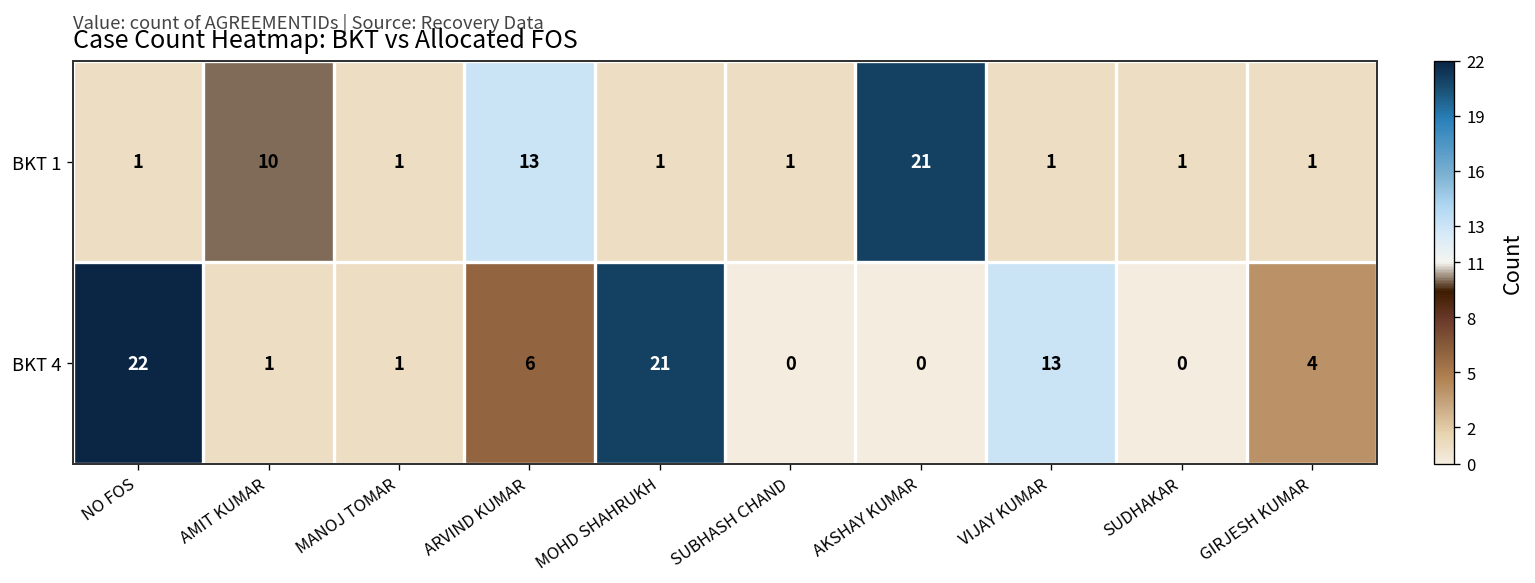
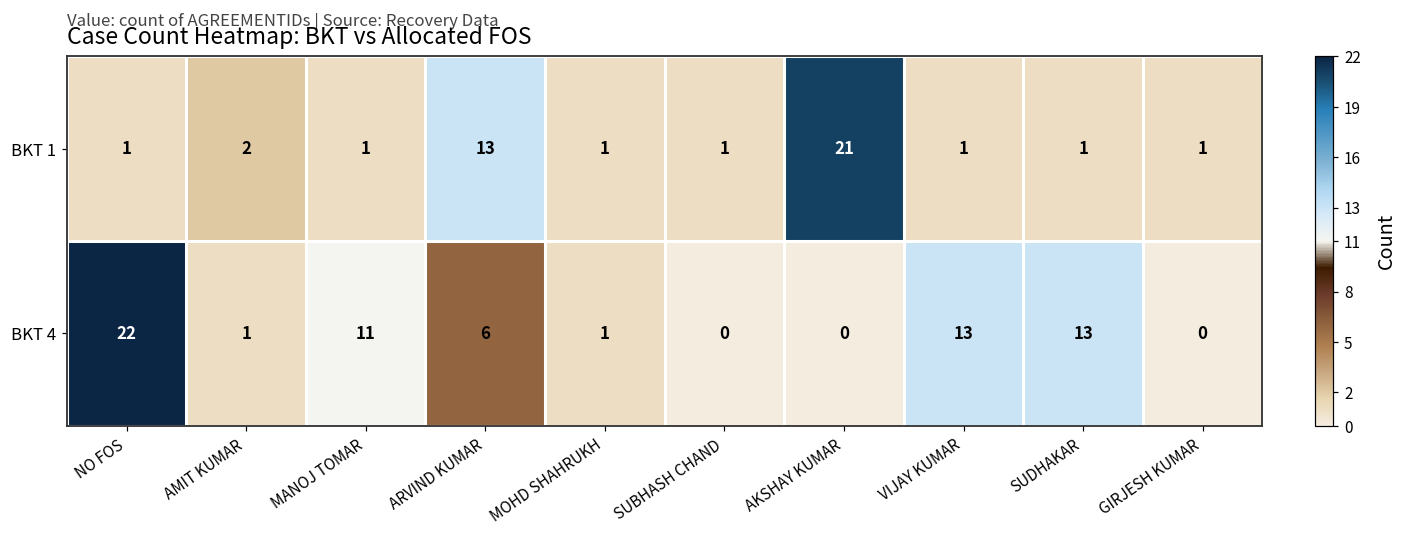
BKT 1, AMIT KUMAR: 10 -> 2
BKT 4, MANOJ TOMAR: 1 -> 11
BKT 4, MOHD SHAHRUKH: 21 -> 1
BKT 4, SUDHAKAR: 0 -> 13
BKT 4, GIRJESH KUMAR: 4 -> 0
